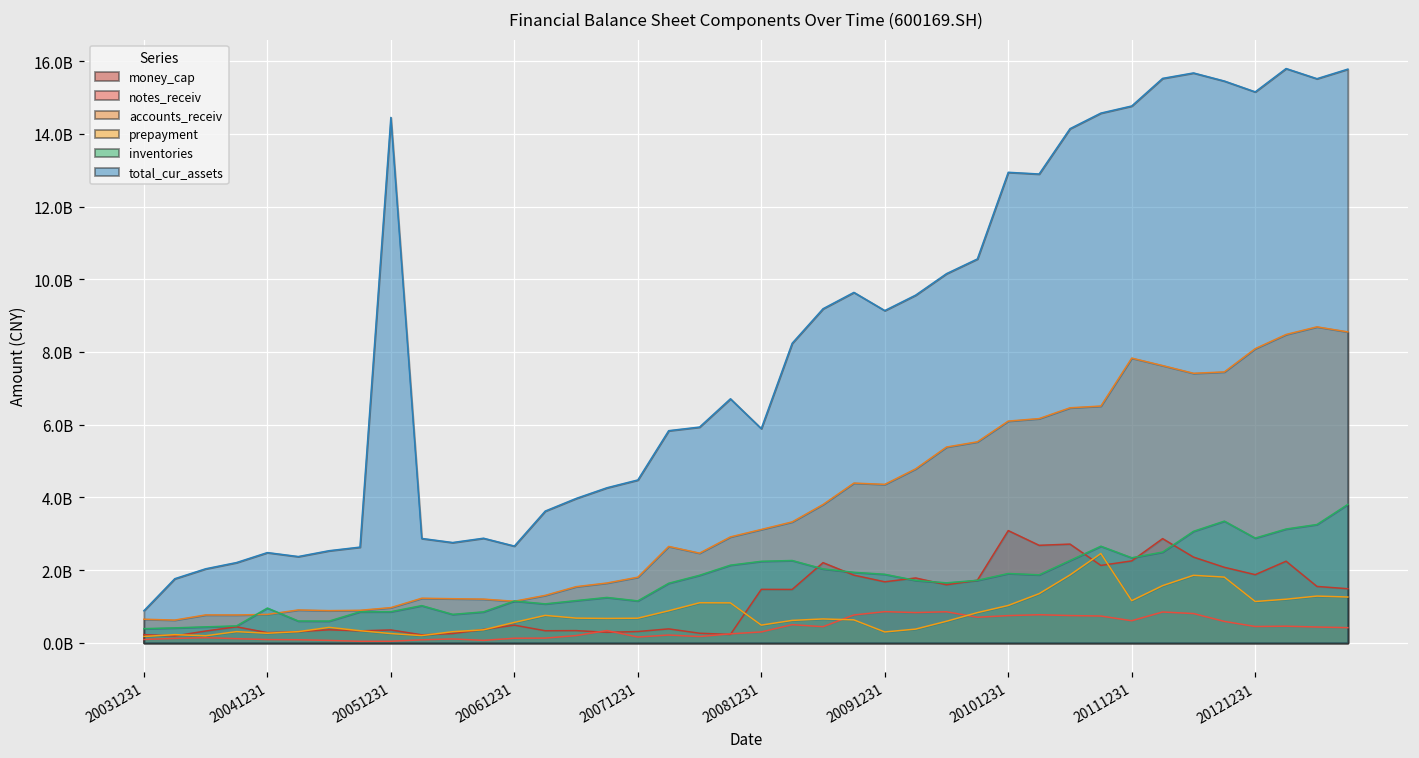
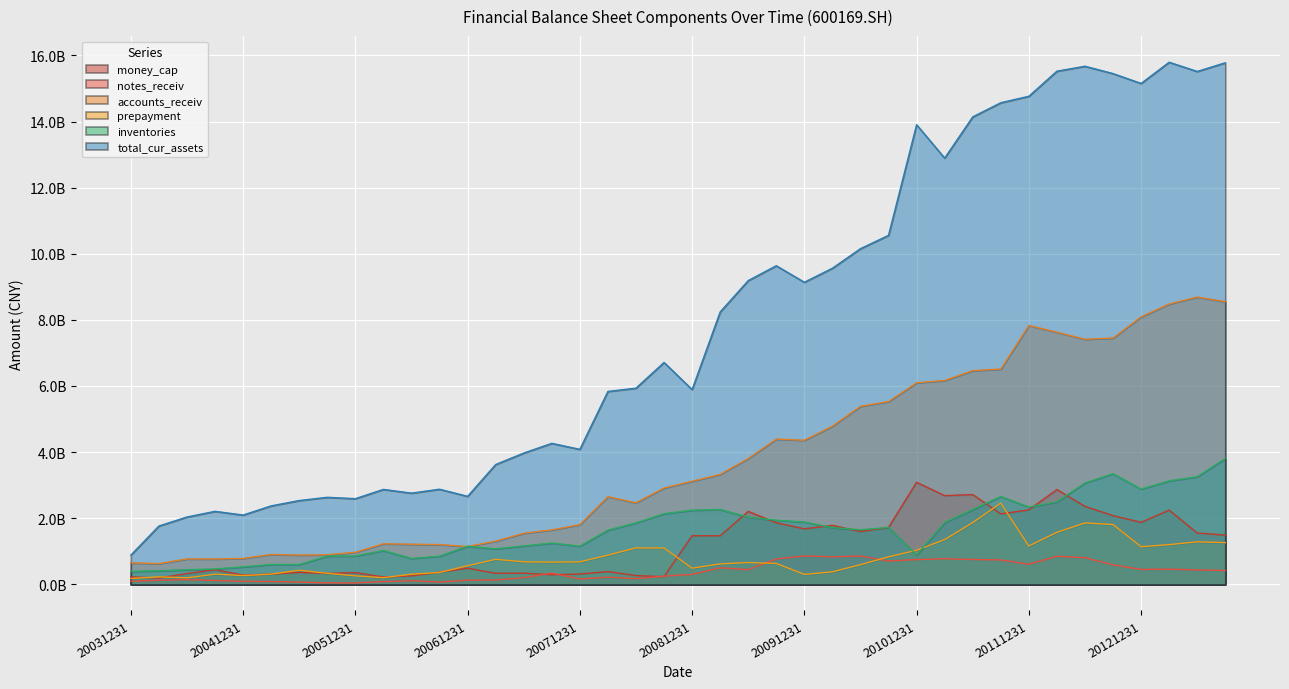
inventories, 20041231: 1000000000 -> 500000000
total_cur_assets, 20041231: 2500000000 -> 2100000000
total_cur_assets, 20051231: 14400000000 -> 2600000000
total_cur_assets, 20071231: 4500000000 -> 4100000000
inventories, 20101231: 1900000000 -> 900000000
total_cur_assets, 20101231: 12900000000 -> 13900000000
